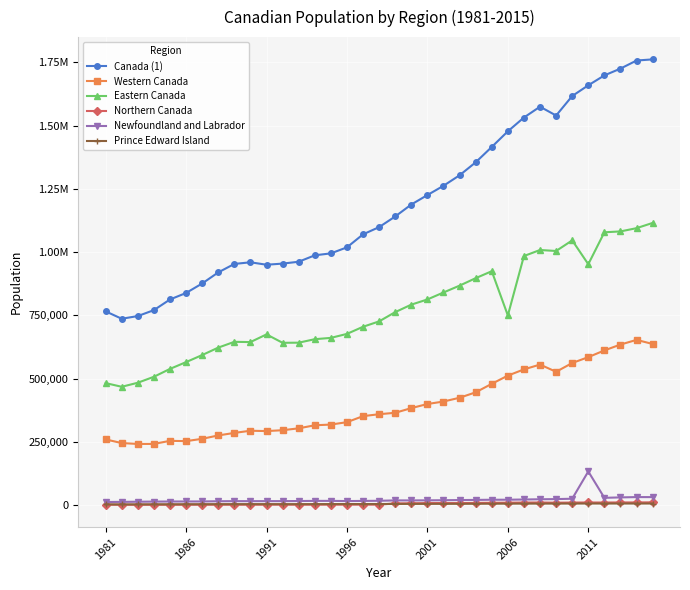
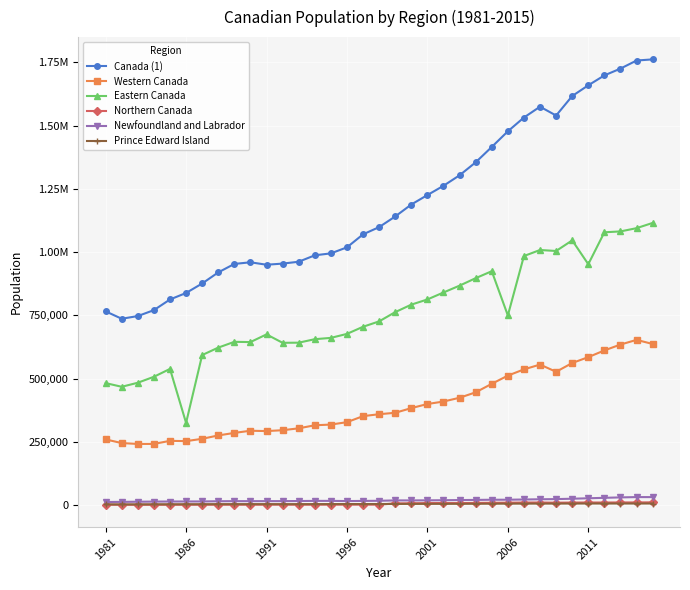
Eastern Canada, 1986: 570,000 -> 330,000
Newfoundland and Labrador, 2011: 130,000 -> 30,000
